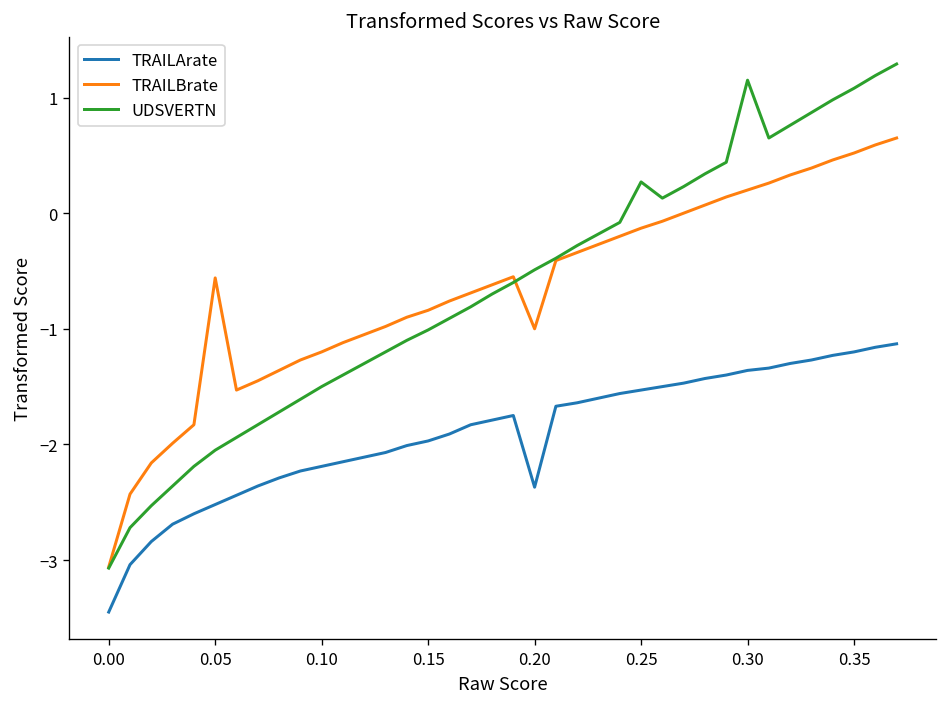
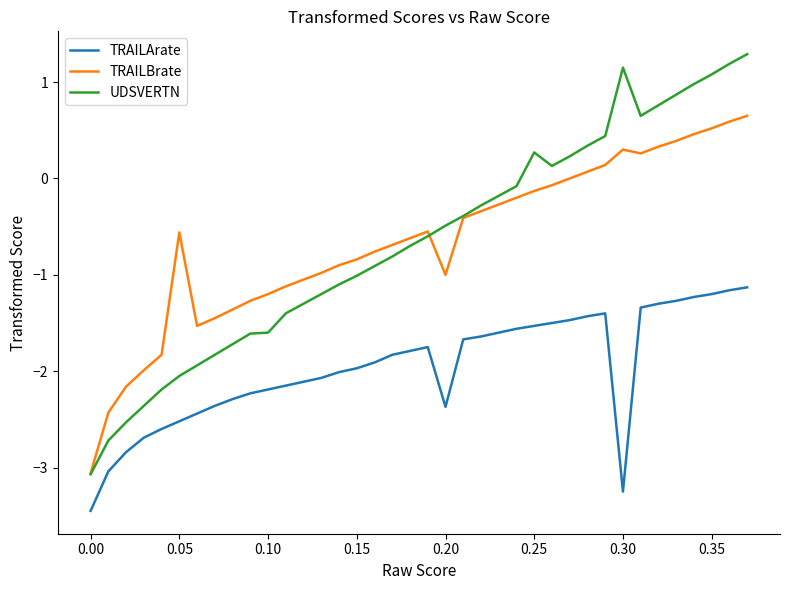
UDSVERTN, 0.10: -1.5 -> -1.6
TRAILArate, 0.30: -1.4 -> -3.3
TRAILBrate, 0.30: 0.2 -> 0.3
